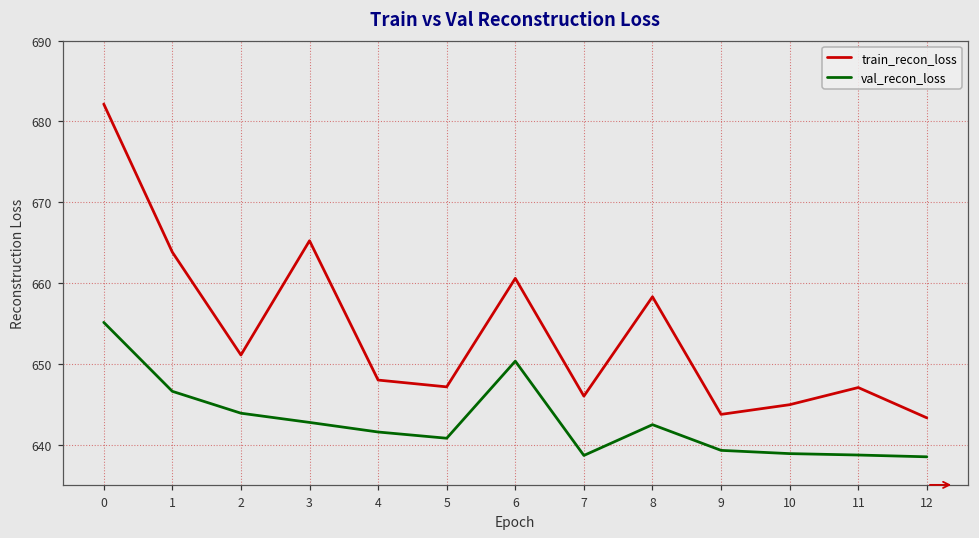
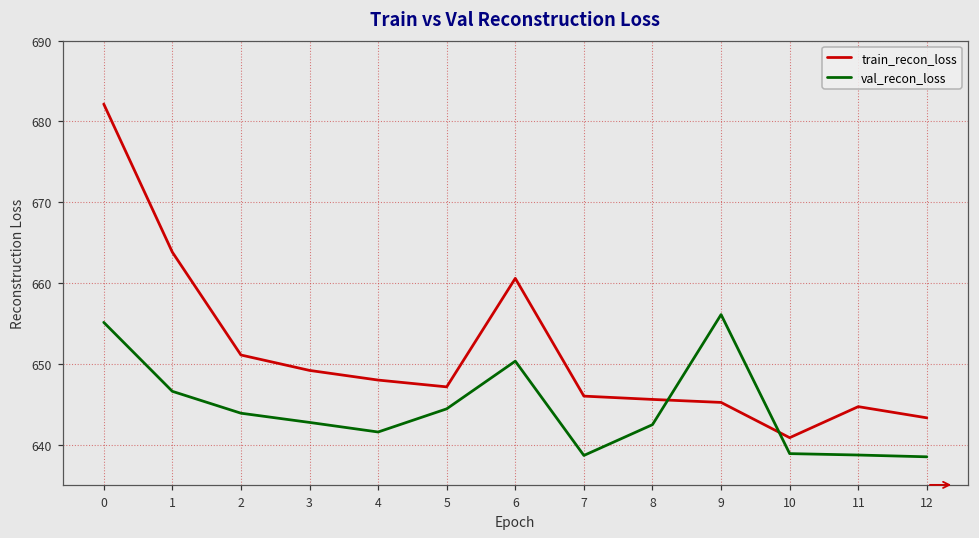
train_recon_loss, 3: 665 -> 649
val_recon_loss, 5: 641 -> 644
train_recon_loss, 8: 658 -> 646
train_recon_loss, 9: 644 -> 645
val_recon_loss, 9: 639 -> 656
train_recon_loss, 10: 645 -> 641
train_recon_loss, 11: 647 -> 645
